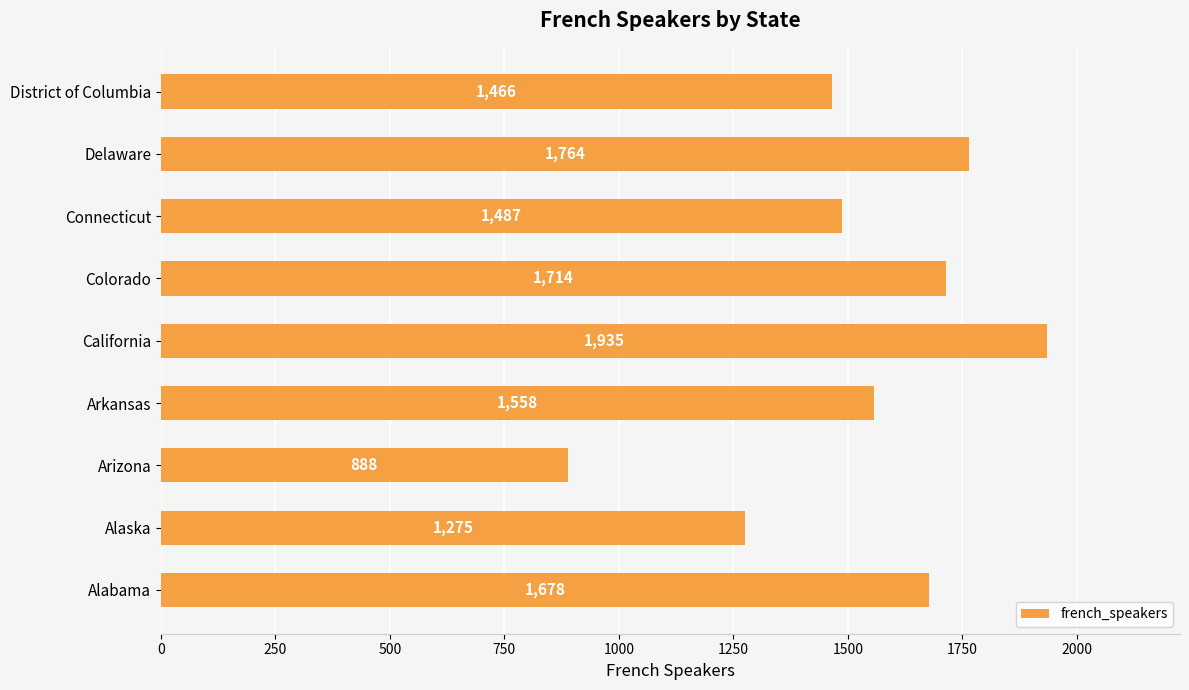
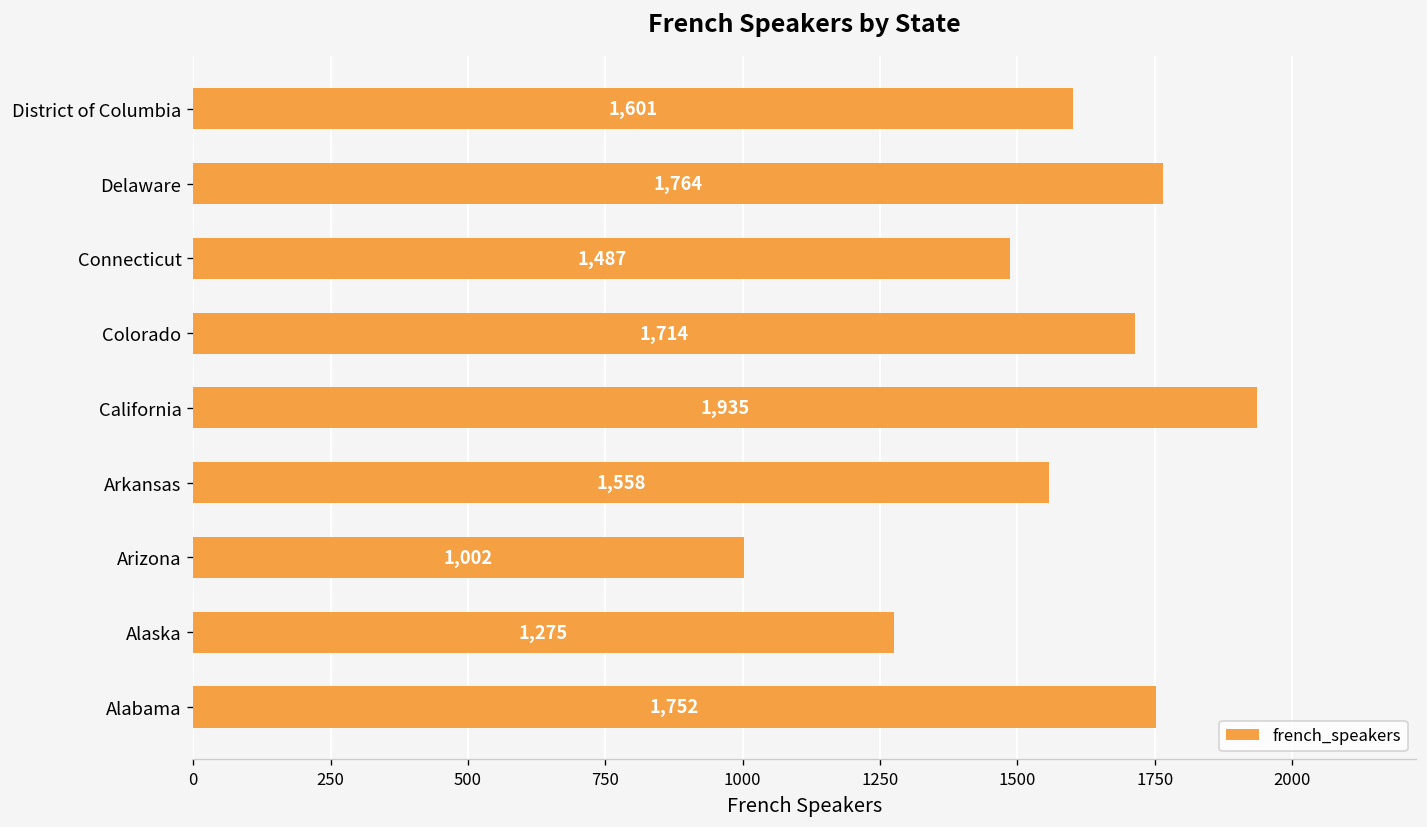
District of Columbia: 1,466 -> 1,601
Arizona: 888 -> 1,002
Alabama: 1,678 -> 1,752
